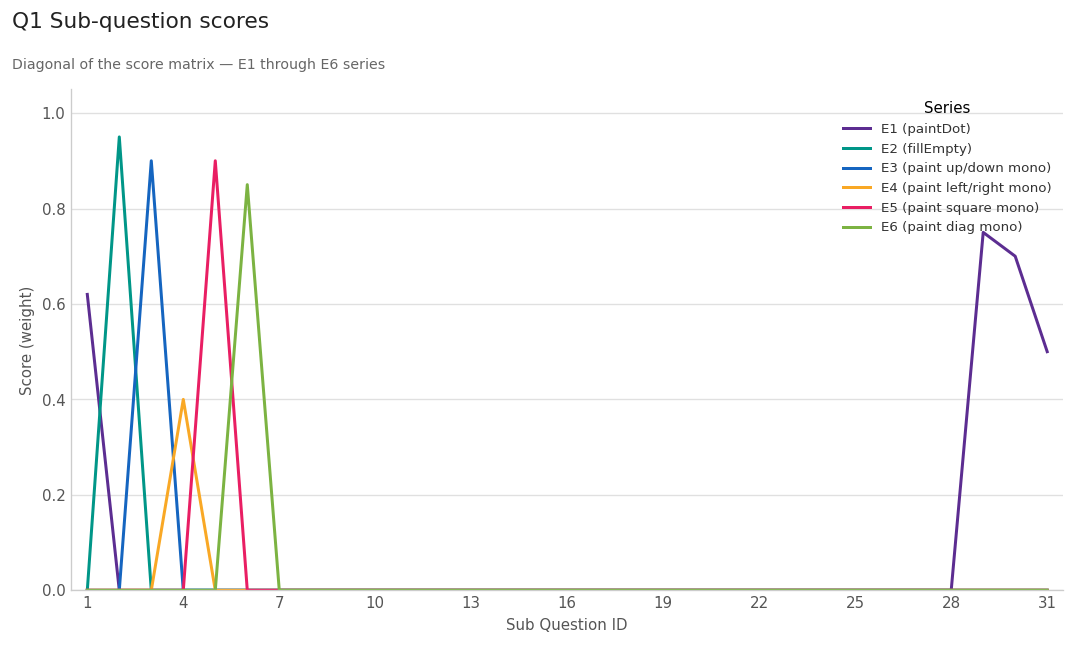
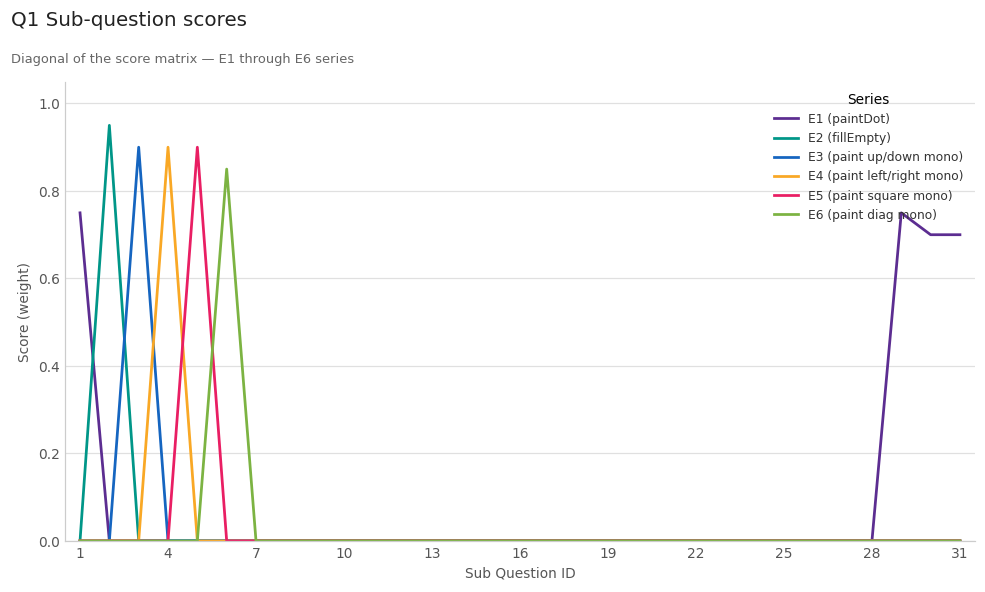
E1 (paintDot), 1: 0.62 -> 0.75
E4 (paint left/right mono), 4: 0.4 -> 0.9
E1 (paintDot), 31: 0.5 -> 0.7
